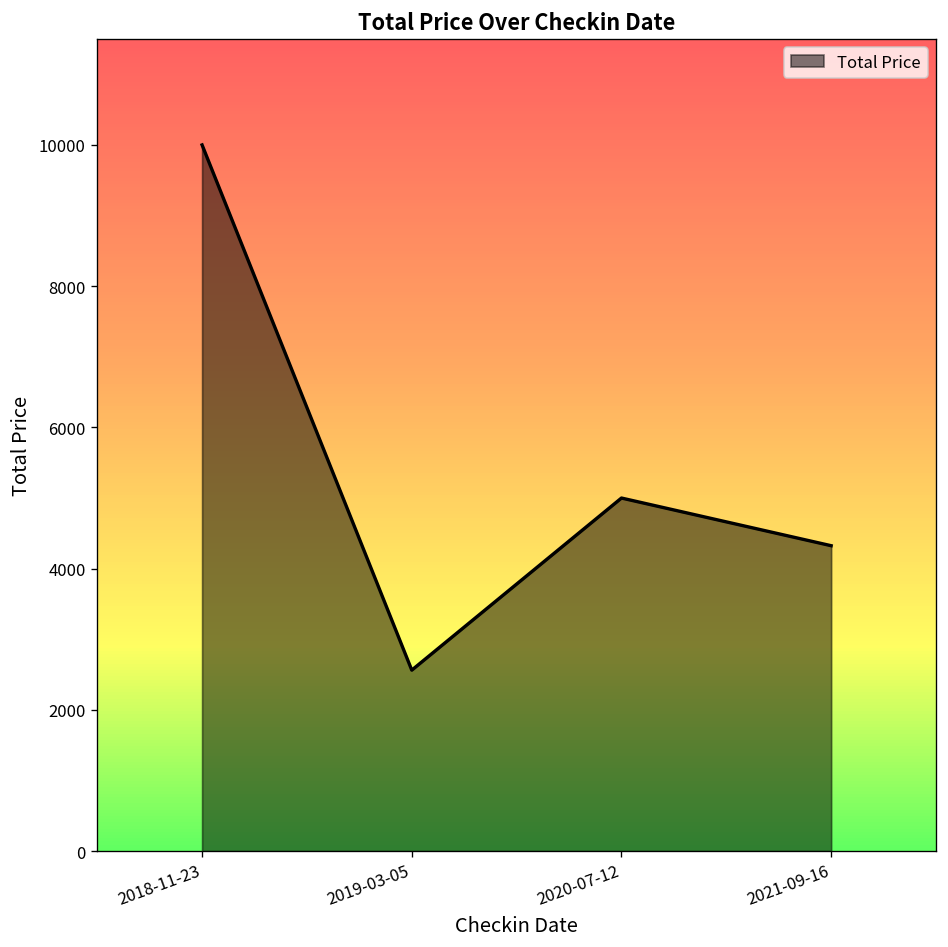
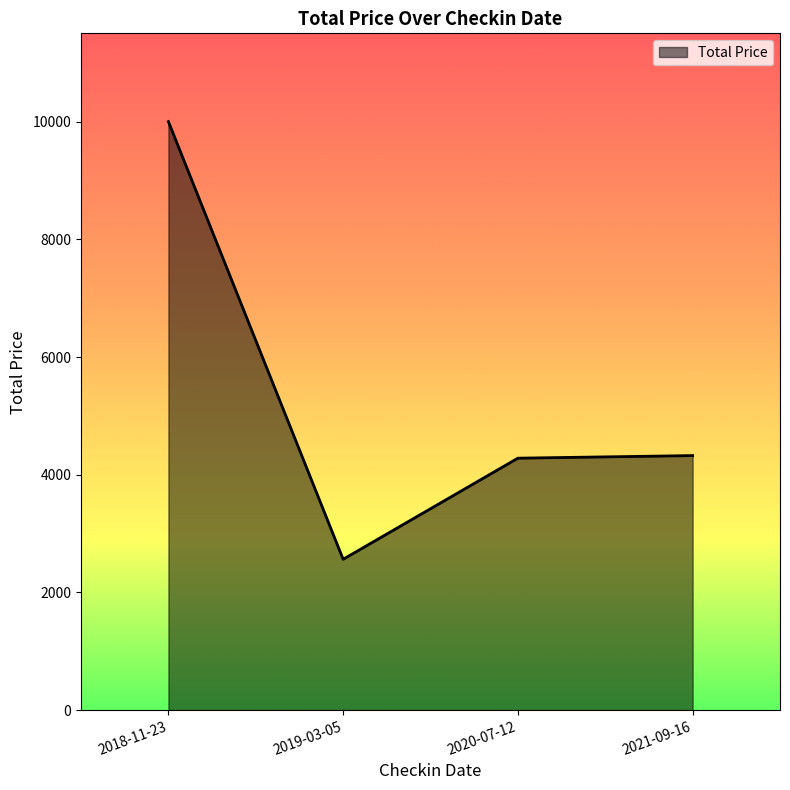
2020-07-12: 5000 -> 4300
